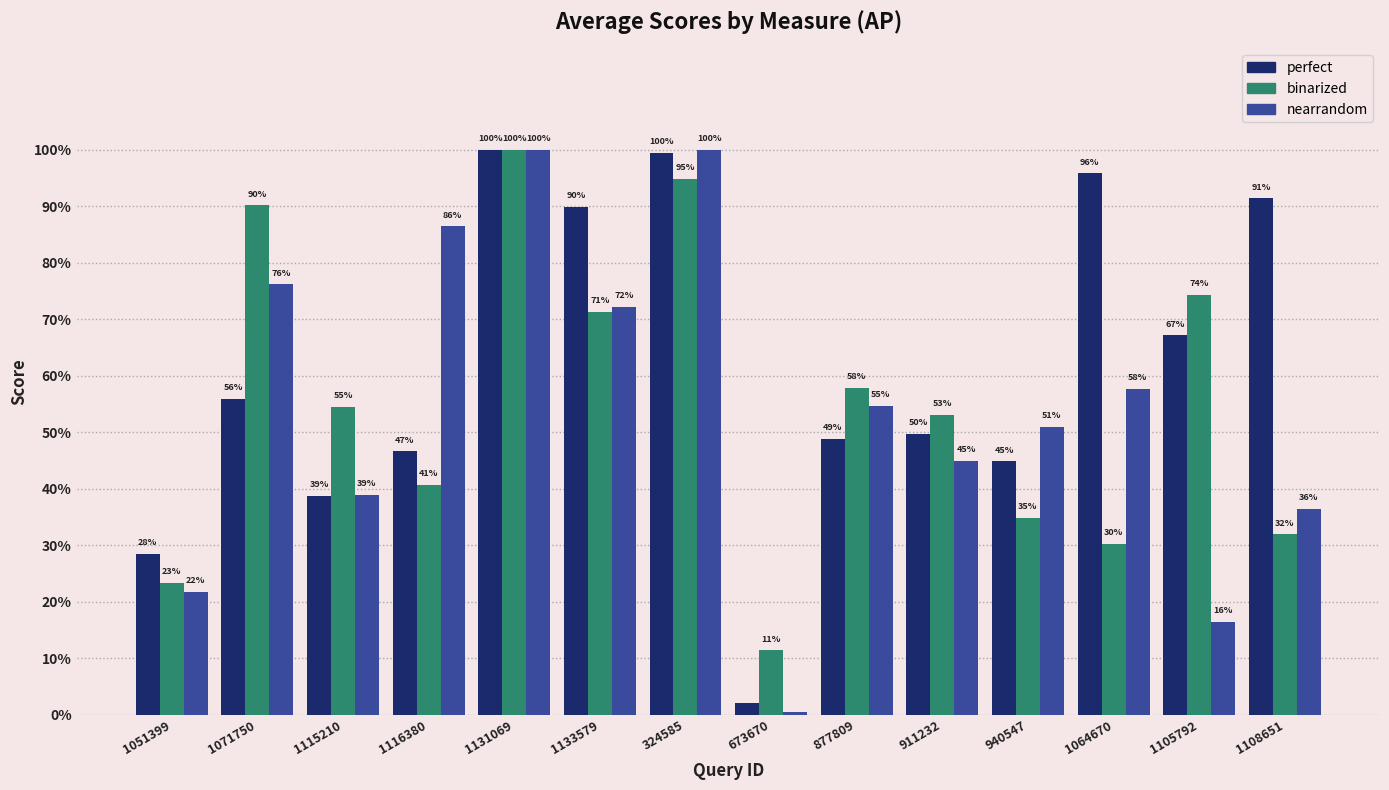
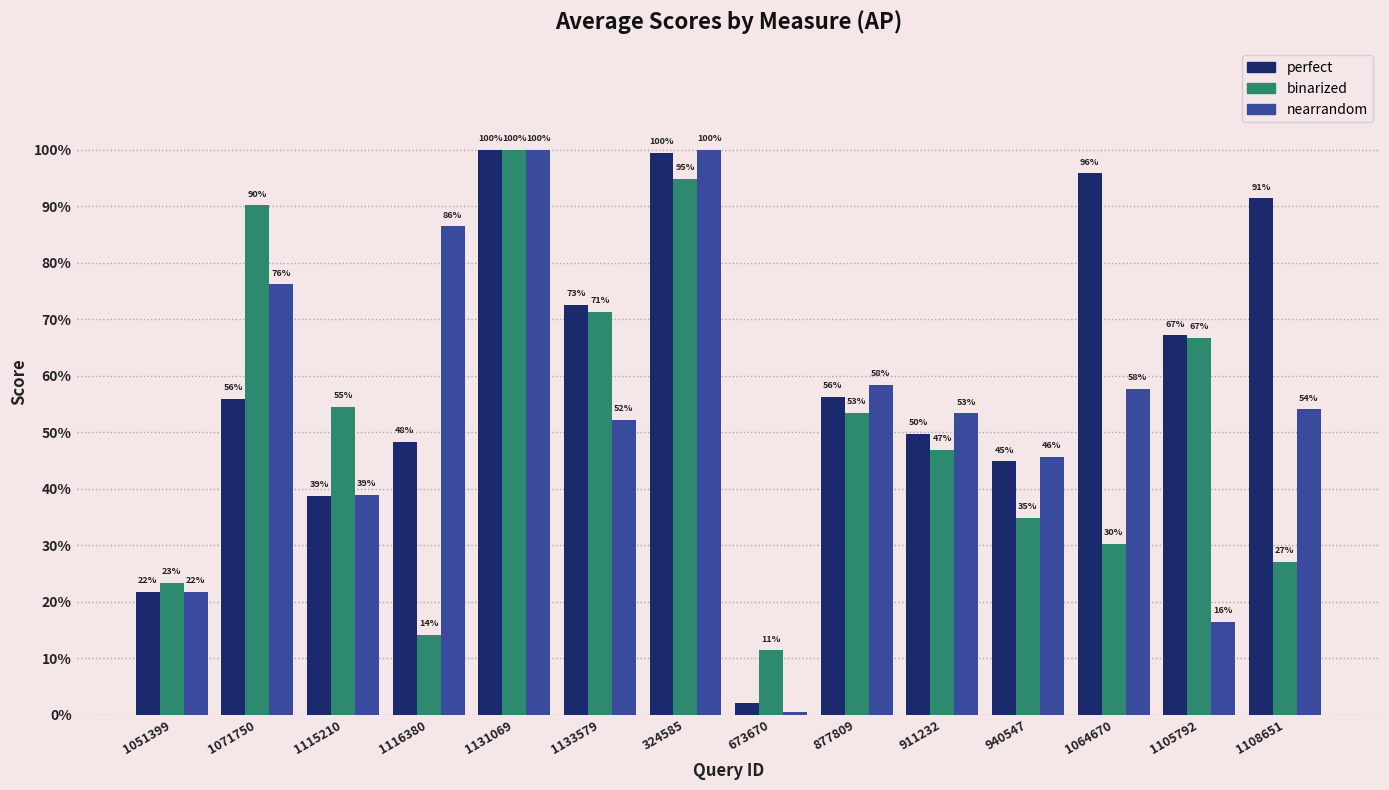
perfect, 1051399: 28% -> 22%
perfect, 1116380: 47% -> 48%
binarized, 1116380: 41% -> 14%
perfect, 1133579: 90% -> 73%
nearrandom, 1133579: 72% -> 52%
perfect, 877809: 49% -> 56%
binarized, 877809: 58% -> 53%
nearrandom, 877809: 55% -> 58%
binarized, 911232: 53% -> 47%
nearrandom, 911232: 45% -> 53%
nearrandom, 940547: 51% -> 46%
binarized, 1105792: 74% -> 67%
binarized, 1108651: 32% -> 27%
nearrandom, 1108651: 36% -> 54%
